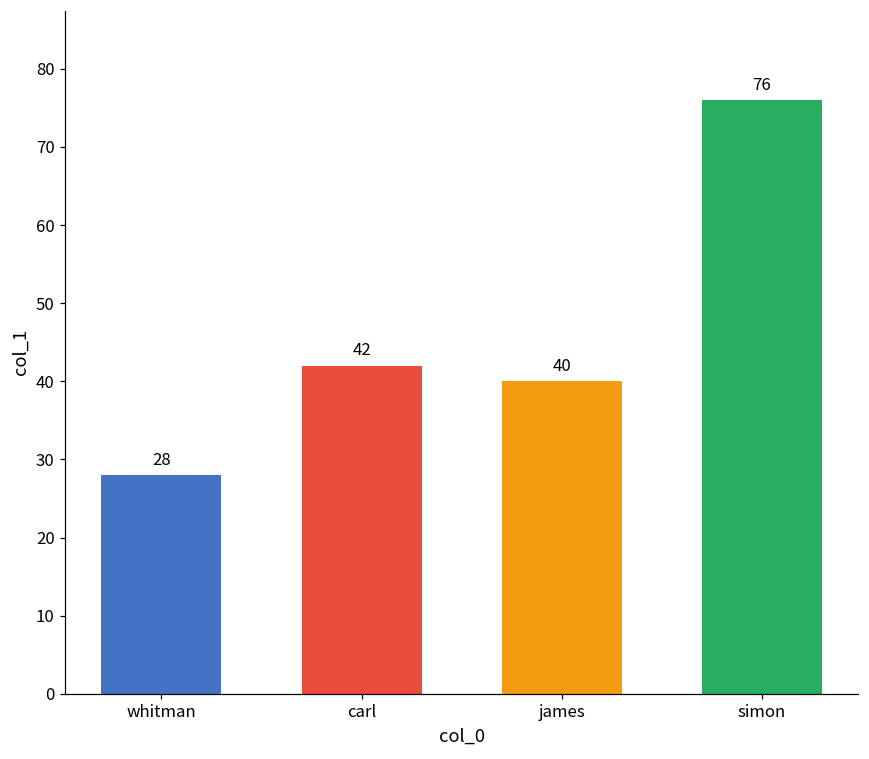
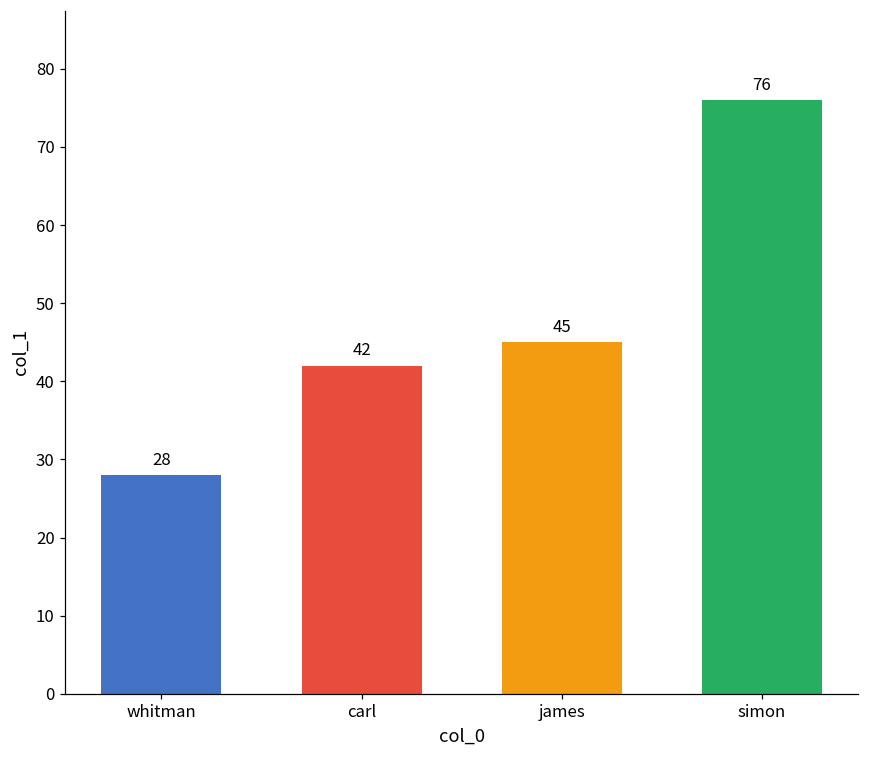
james: 40 -> 45
